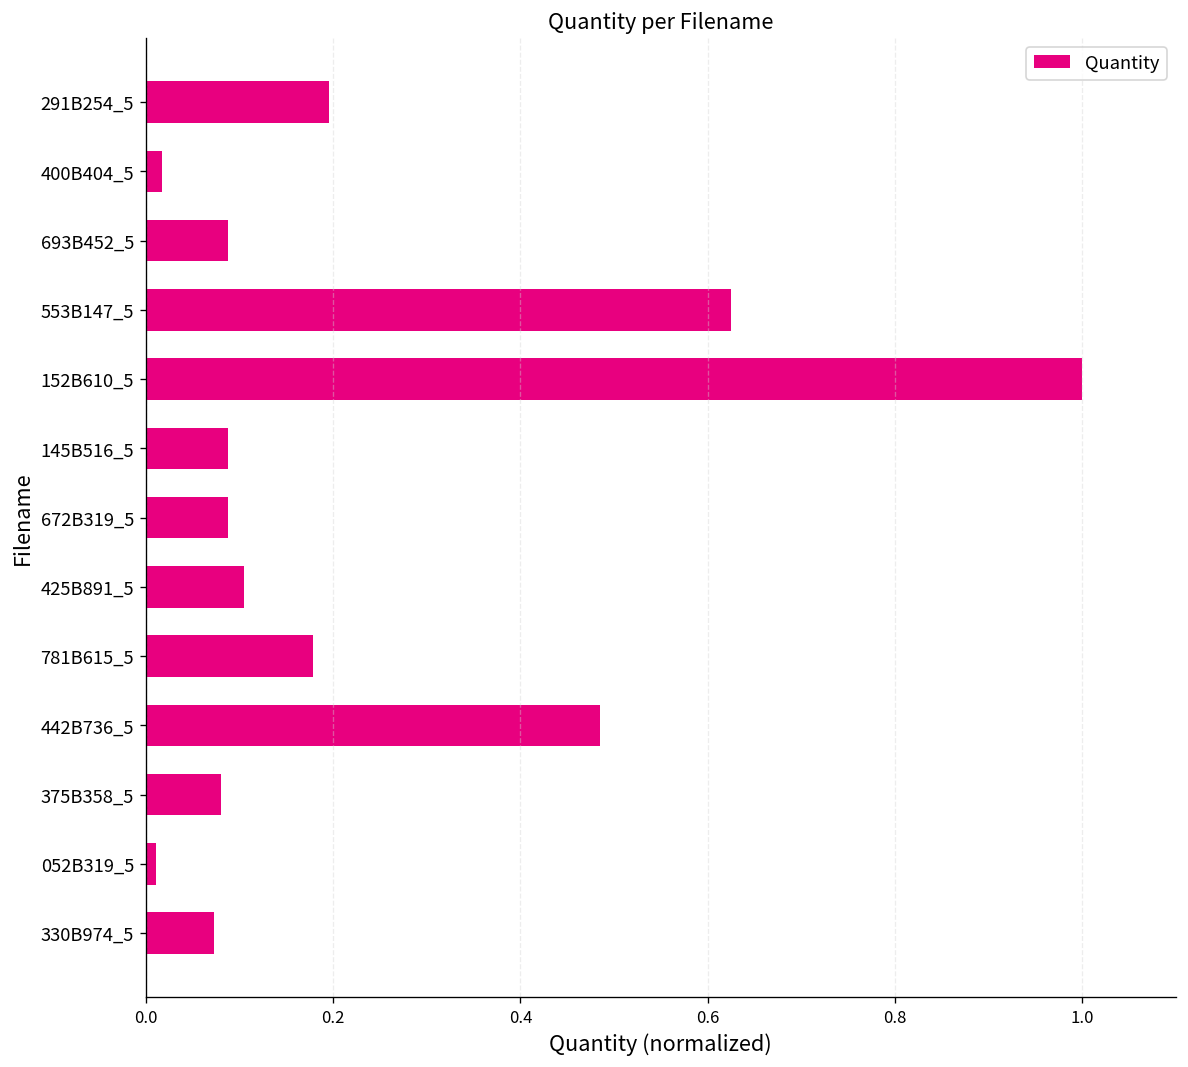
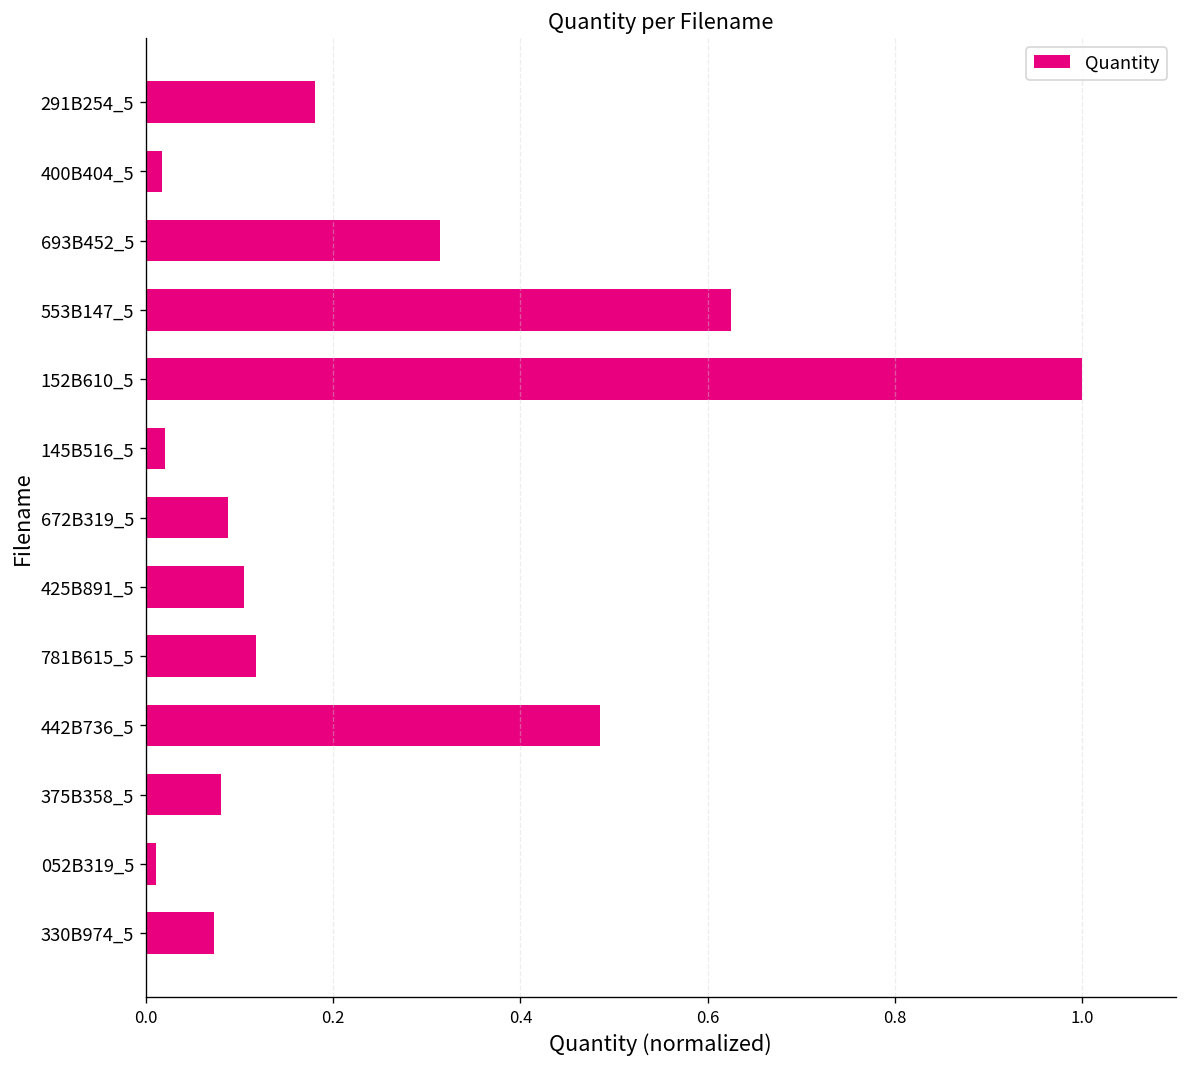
291B254_5: 0.20 -> 0.18
693B452_5: 0.09 -> 0.31
145B516_5: 0.09 -> 0.02
781B615_5: 0.18 -> 0.12
